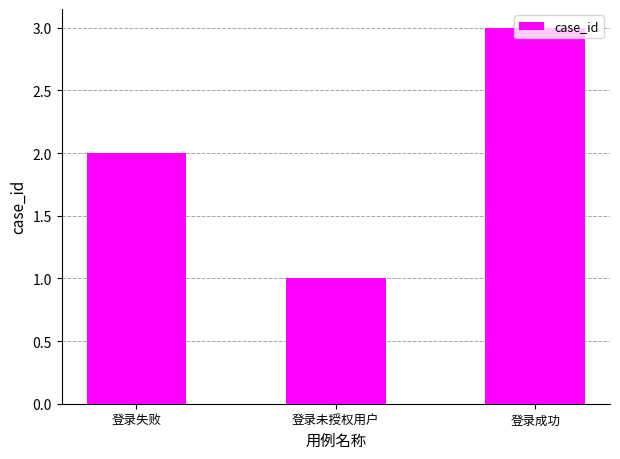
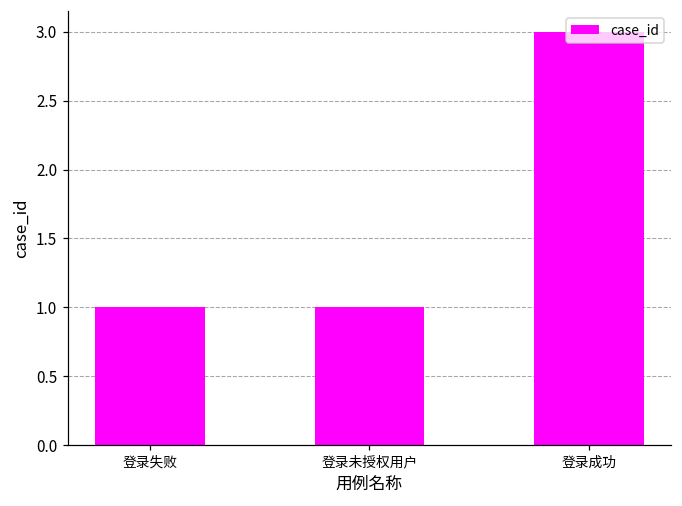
登录失败: 2 -> 1
